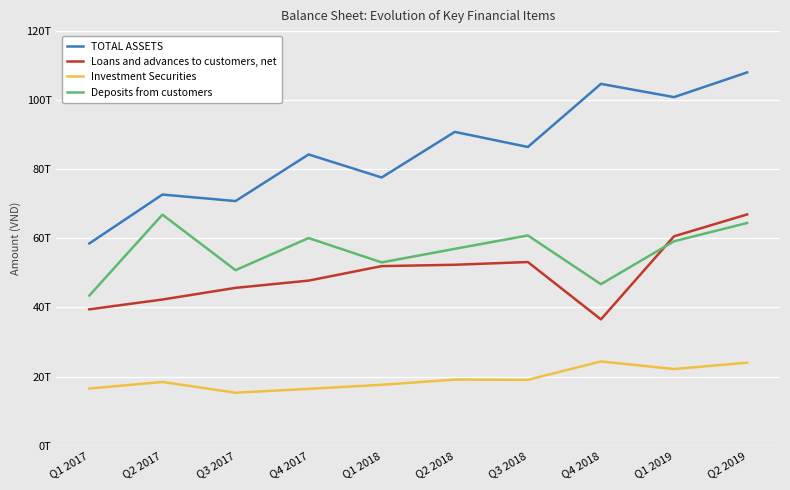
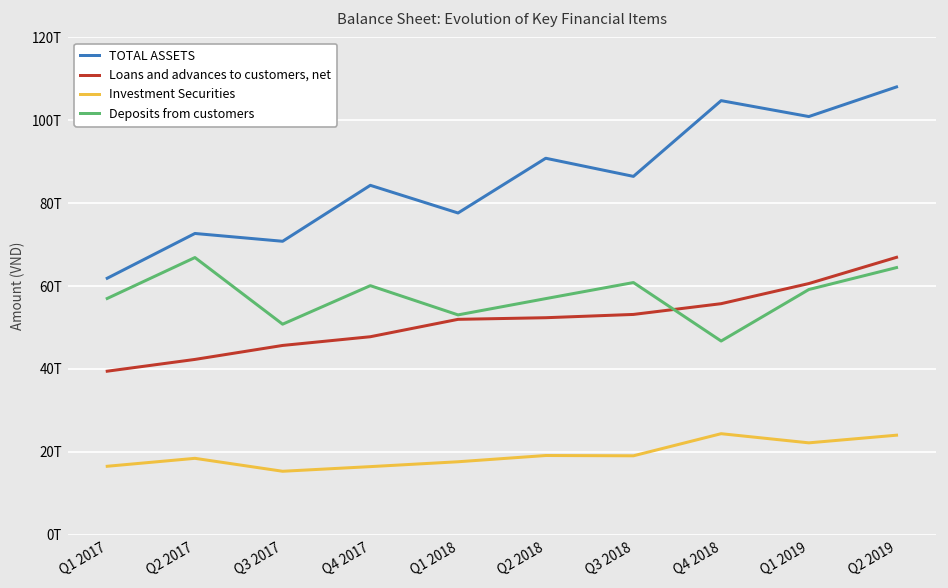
TOTAL ASSETS, Q1 2017: 59T -> 62T
Deposits from customers, Q1 2017: 43T -> 57T
Loans and advances to customers, net, Q4 2018: 37T -> 56T
